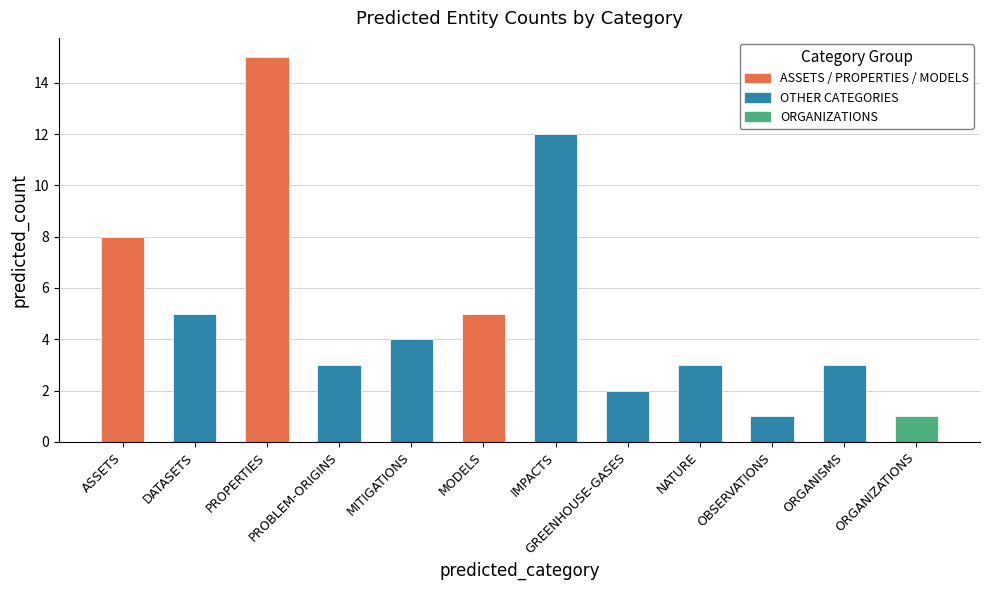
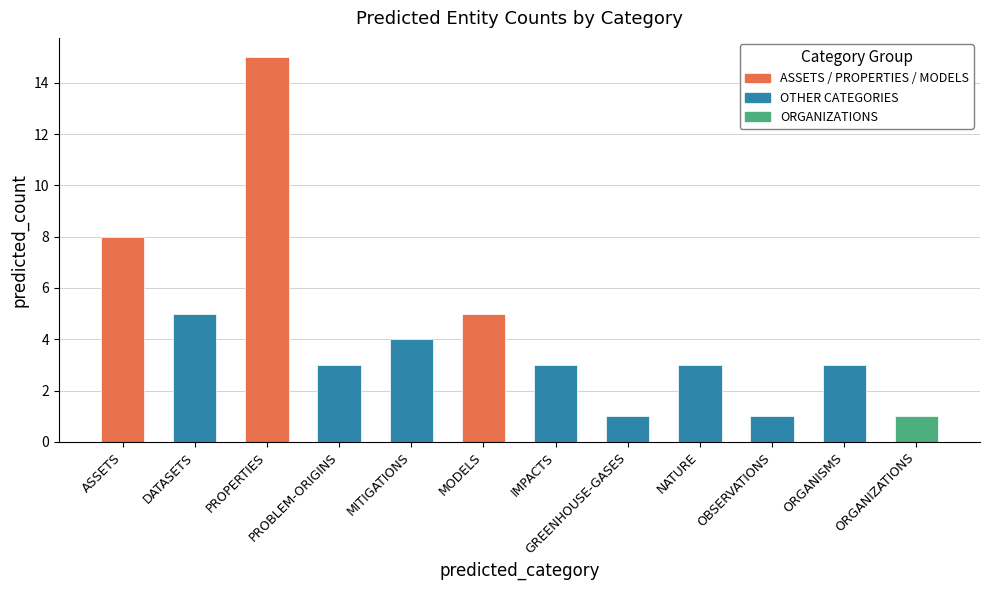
IMPACTS: 12 -> 3
GREENHOUSE-GASES: 2 -> 1
